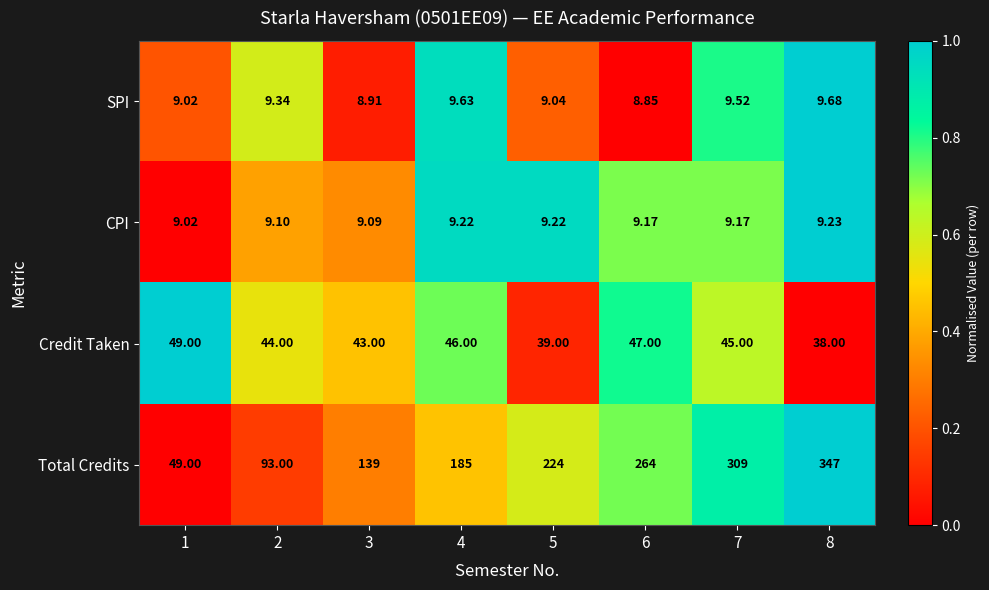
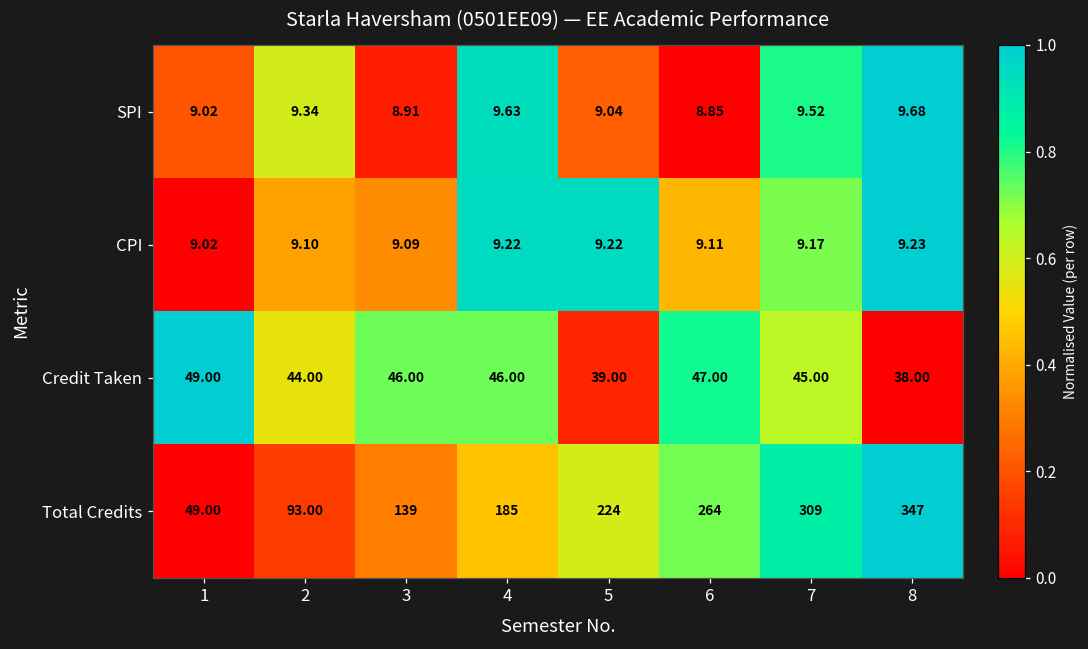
CPI, 6: 9.17 -> 9.11
Credit Taken, 3: 43.00 -> 46.00
